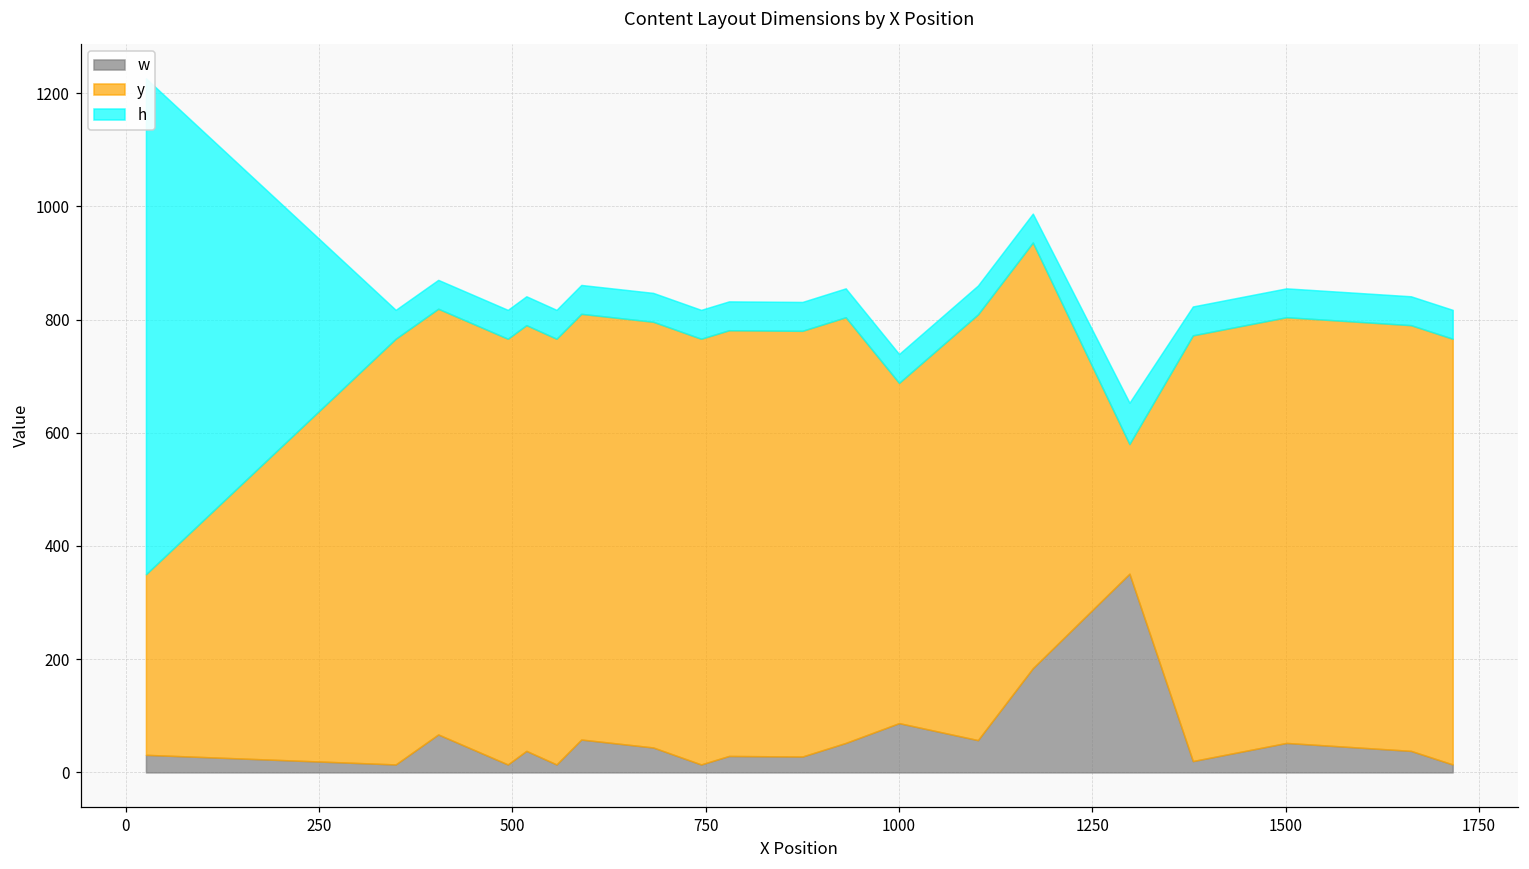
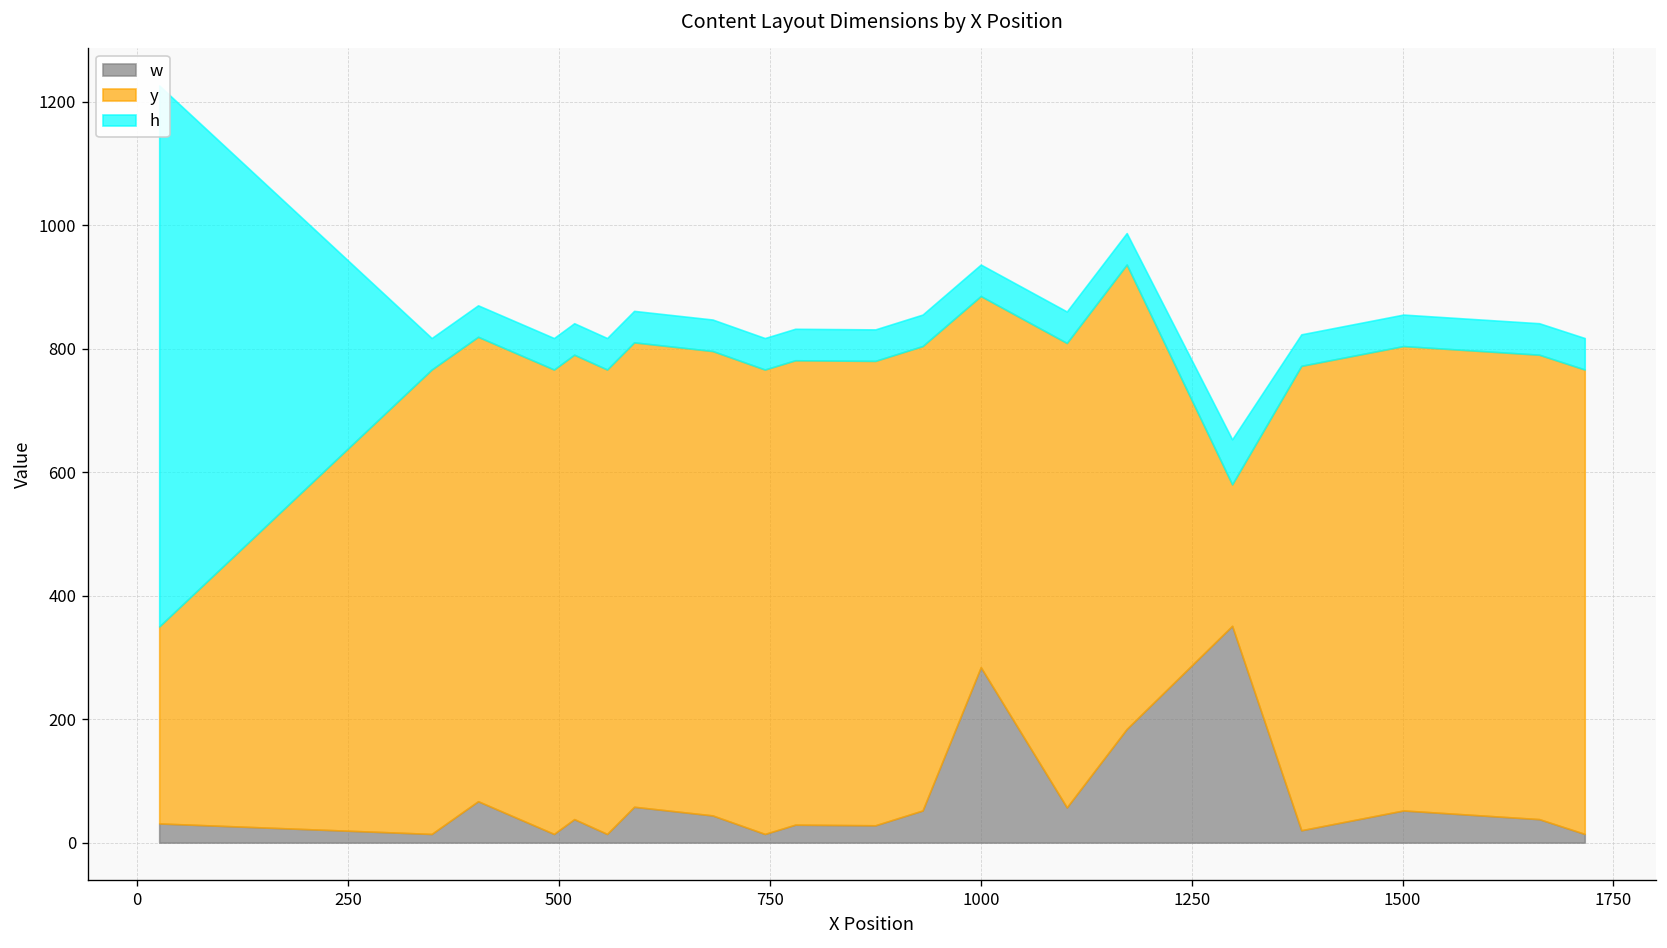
w, 1000: 90 -> 280
